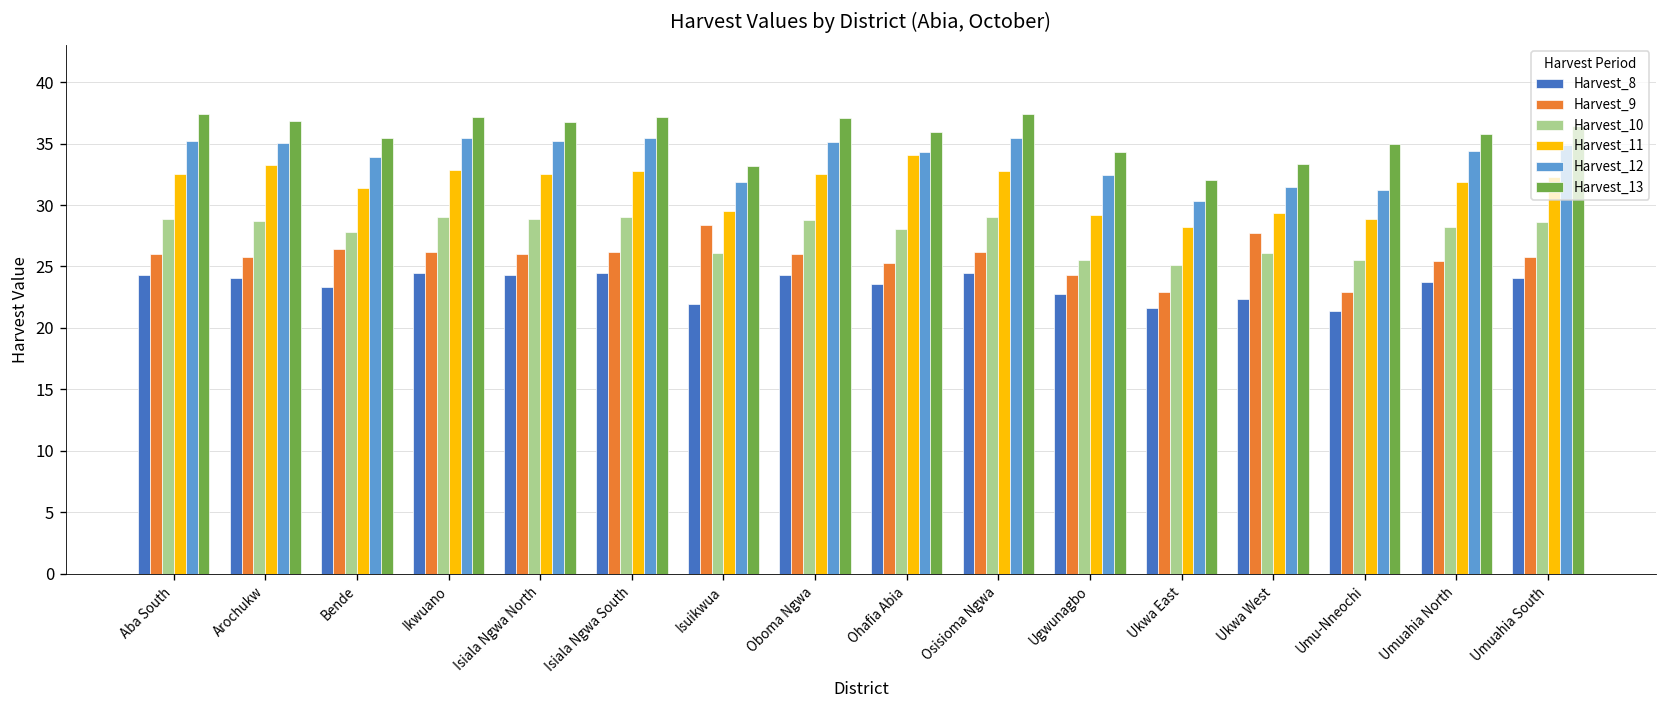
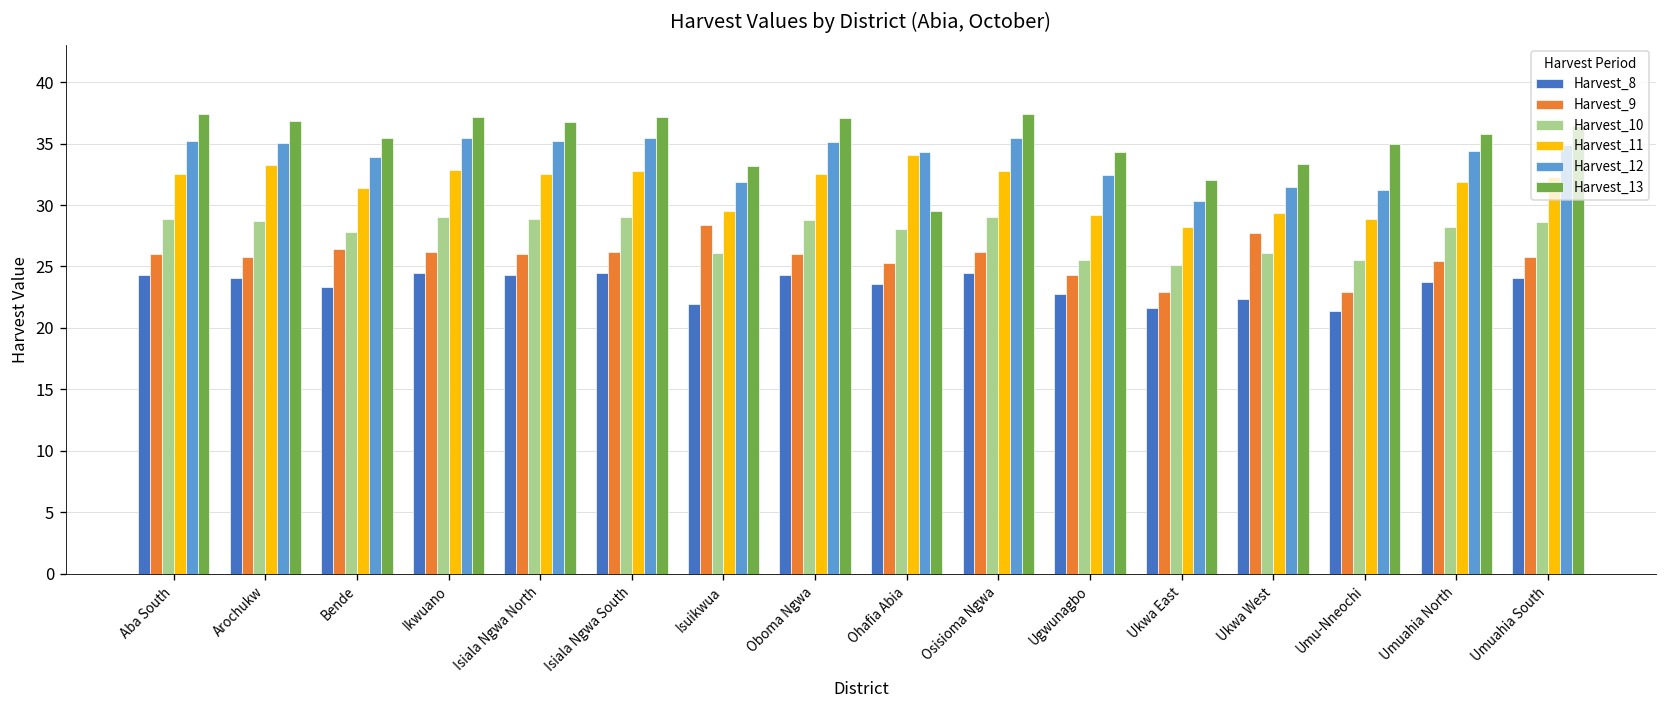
Harvest_13, Ohafia Abia: 35.9 -> 29.5
